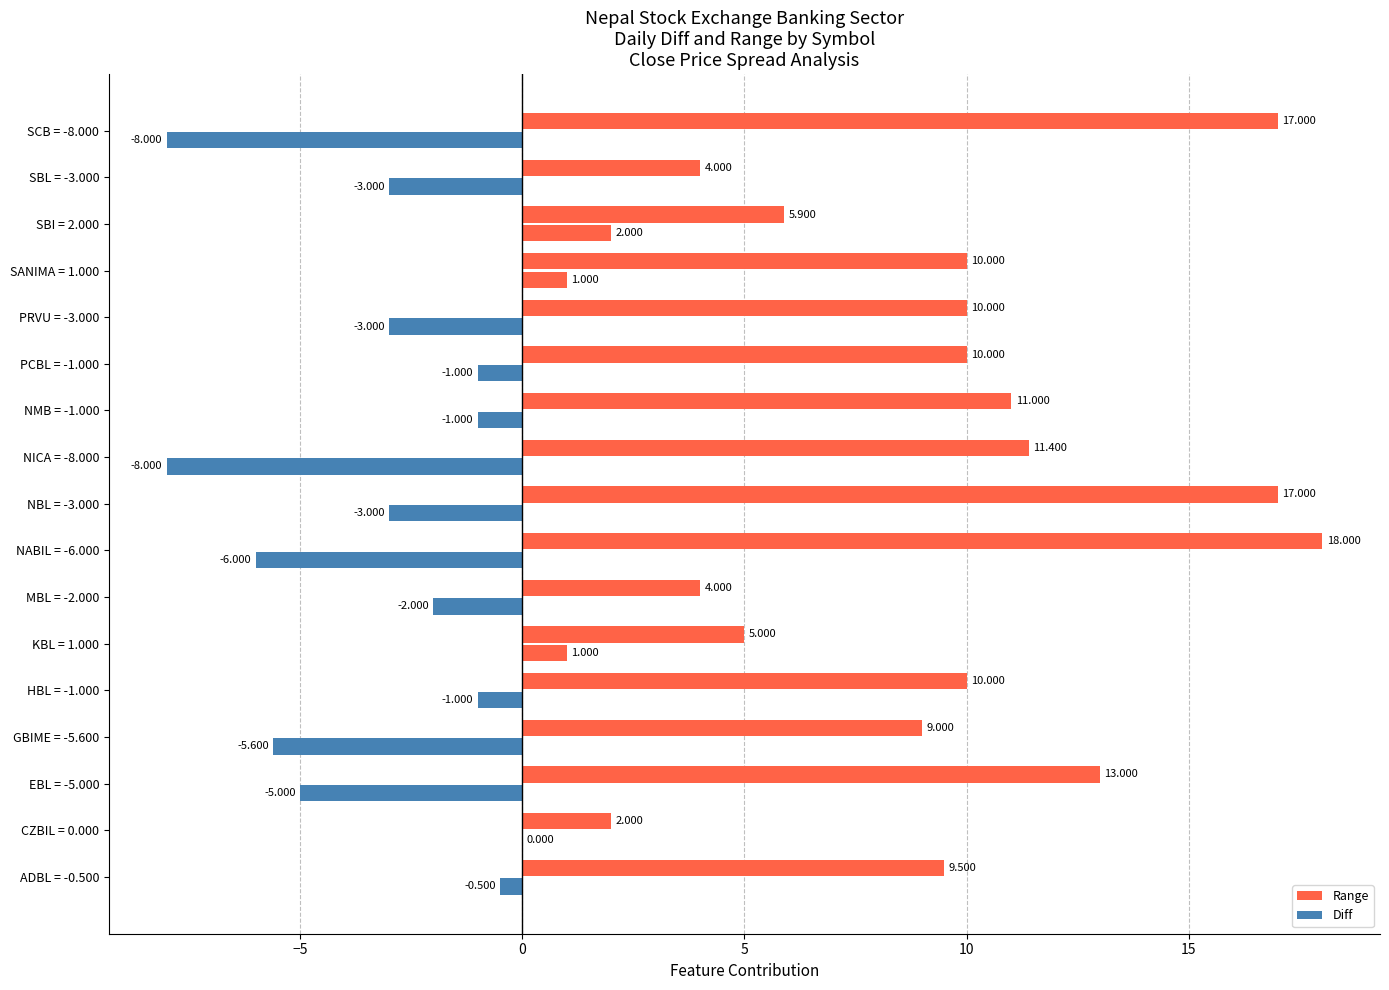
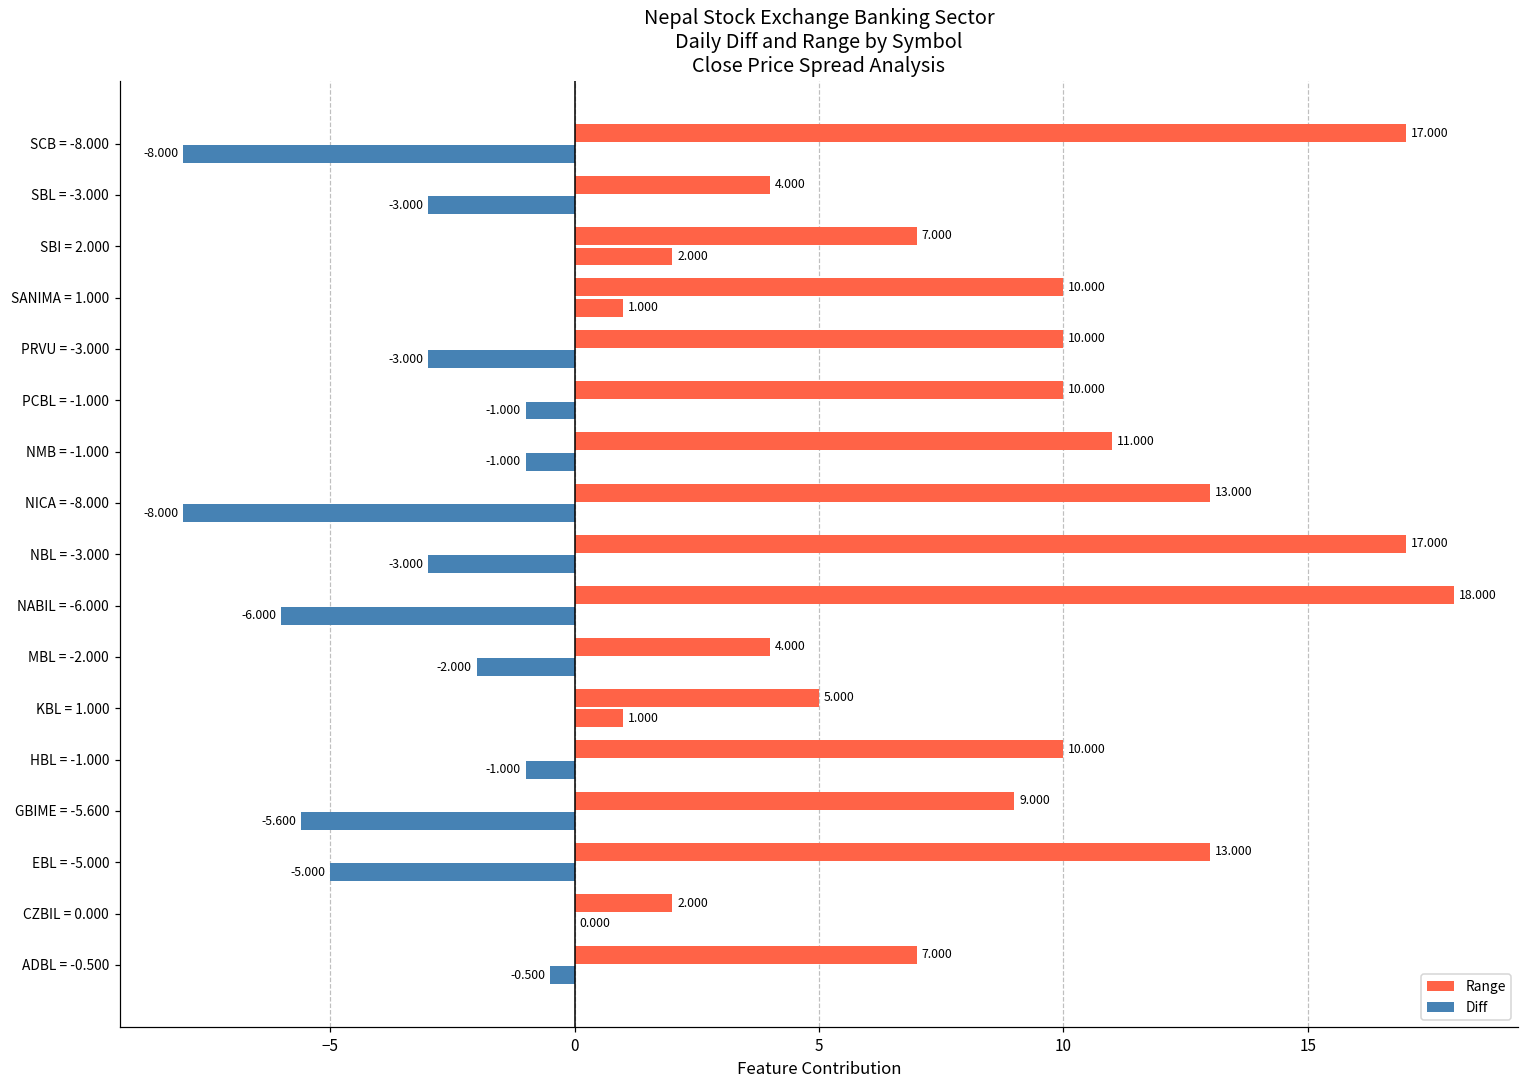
Range, SBI = 2.000: 5.900 -> 7.000
Range, NICA = -8.000: 11.400 -> 13.000
Range, ADBL = -0.500: 9.500 -> 7.000
